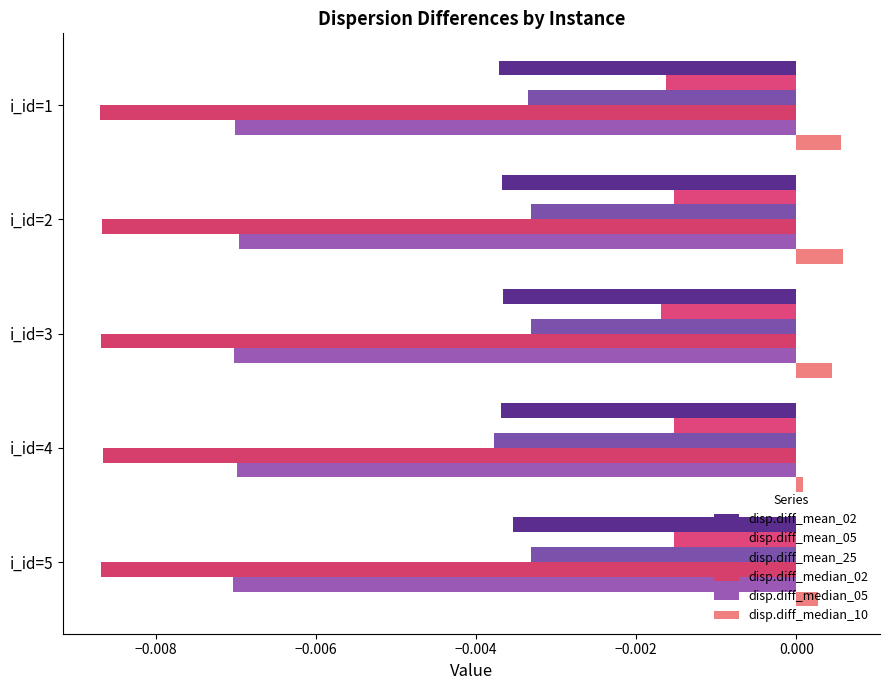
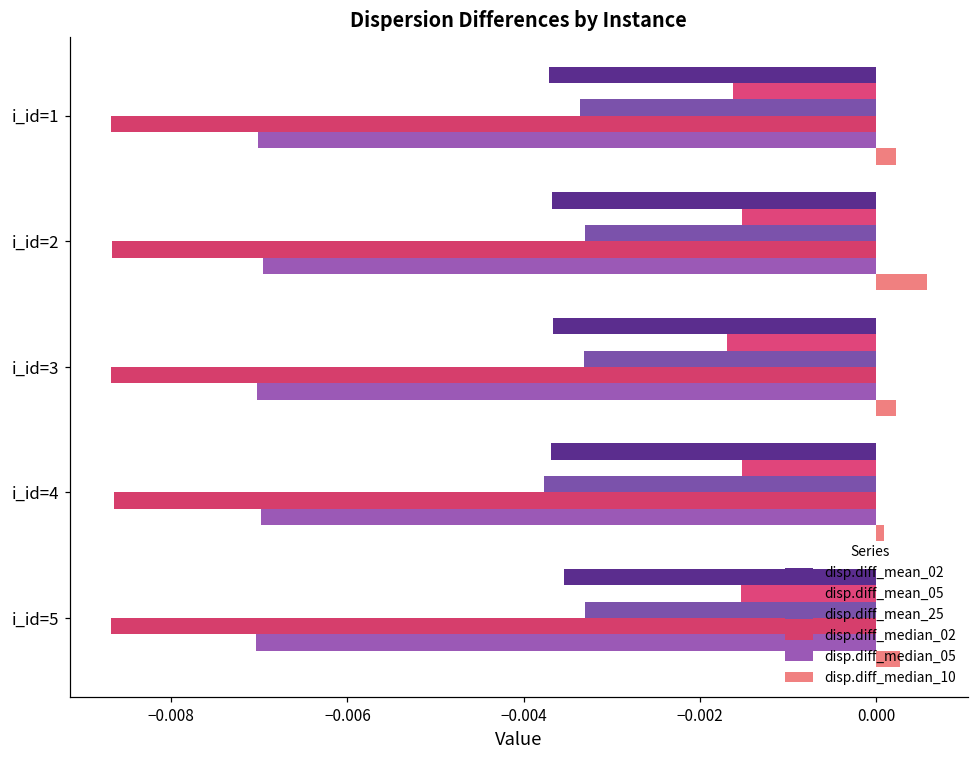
disp.diff_median_10, i_id=1: 0.0006 -> 0.0002
disp.diff_median_10, i_id=3: 0.0004 -> 0.0002
